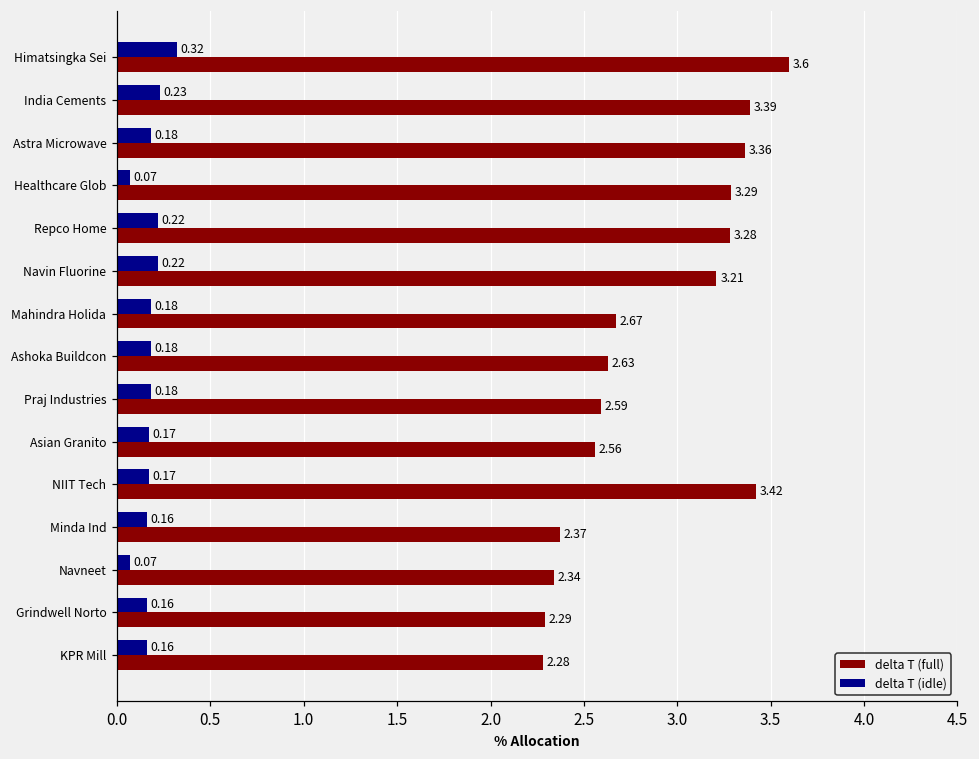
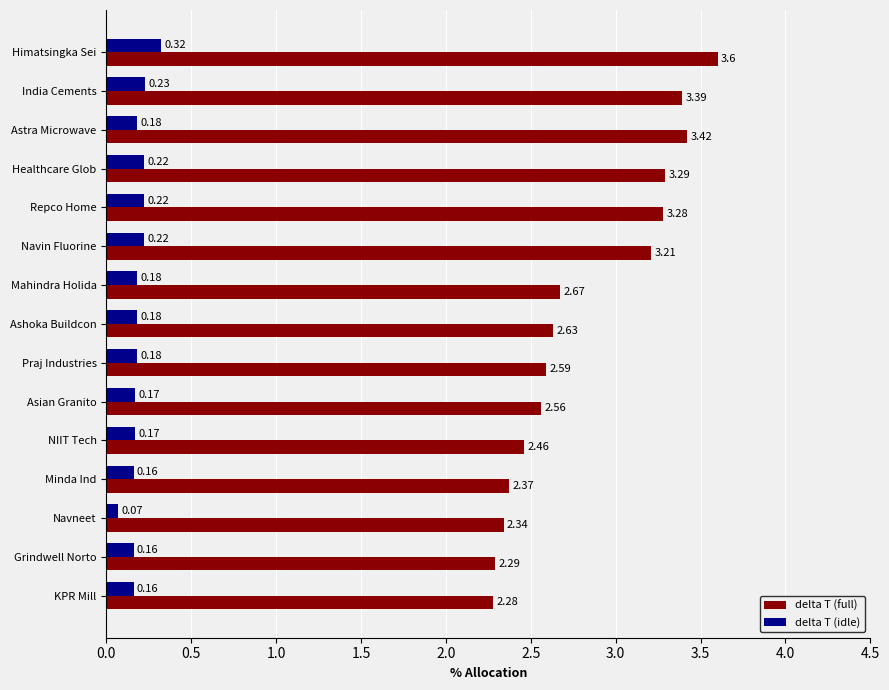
delta T (full), Astra Microwave: 3.36 -> 3.42
delta T (idle), Healthcare Glob: 0.07 -> 0.22
delta T (full), NIIT Tech: 3.42 -> 2.46
